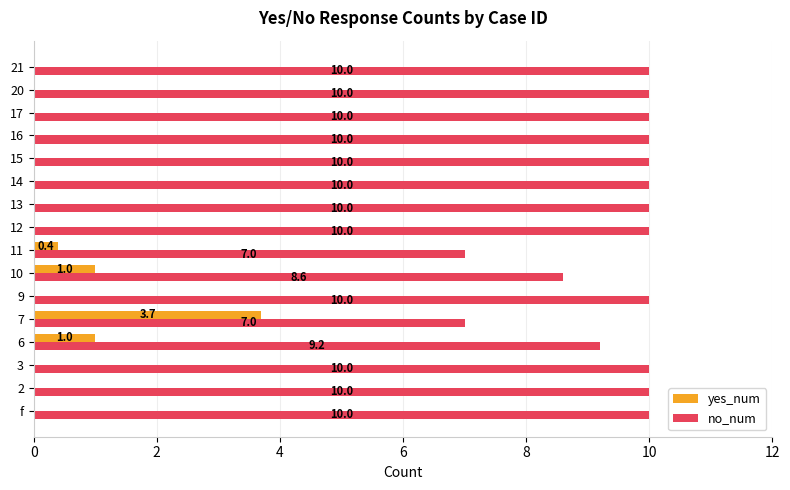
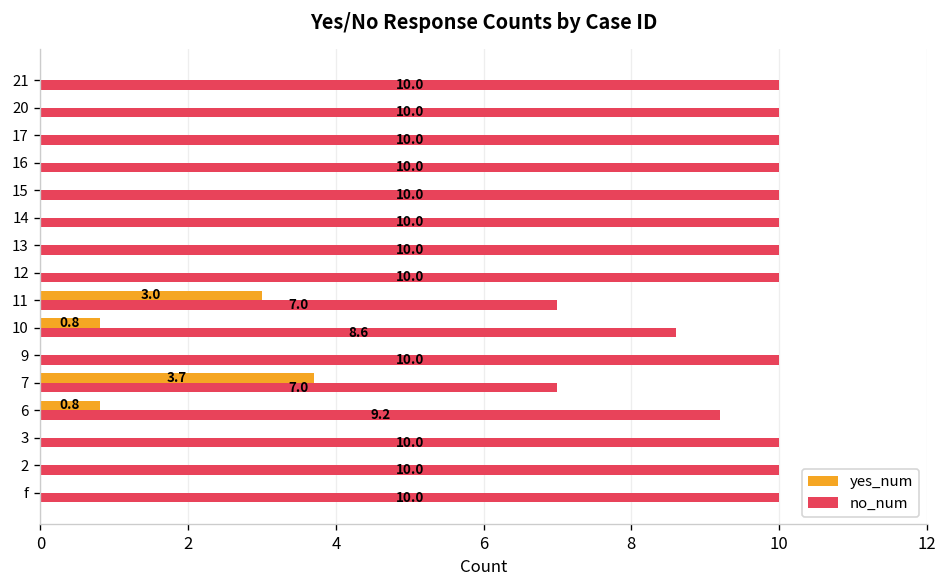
yes_num, 11: 0.4 -> 3.0
yes_num, 10: 1.0 -> 0.8
yes_num, 6: 1.0 -> 0.8
